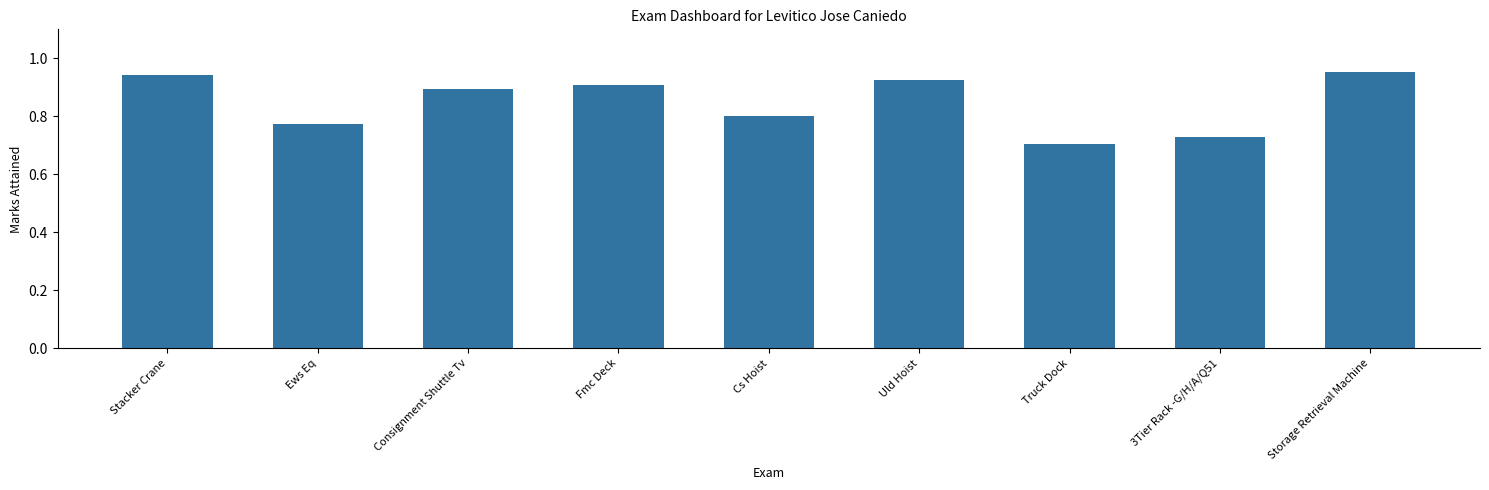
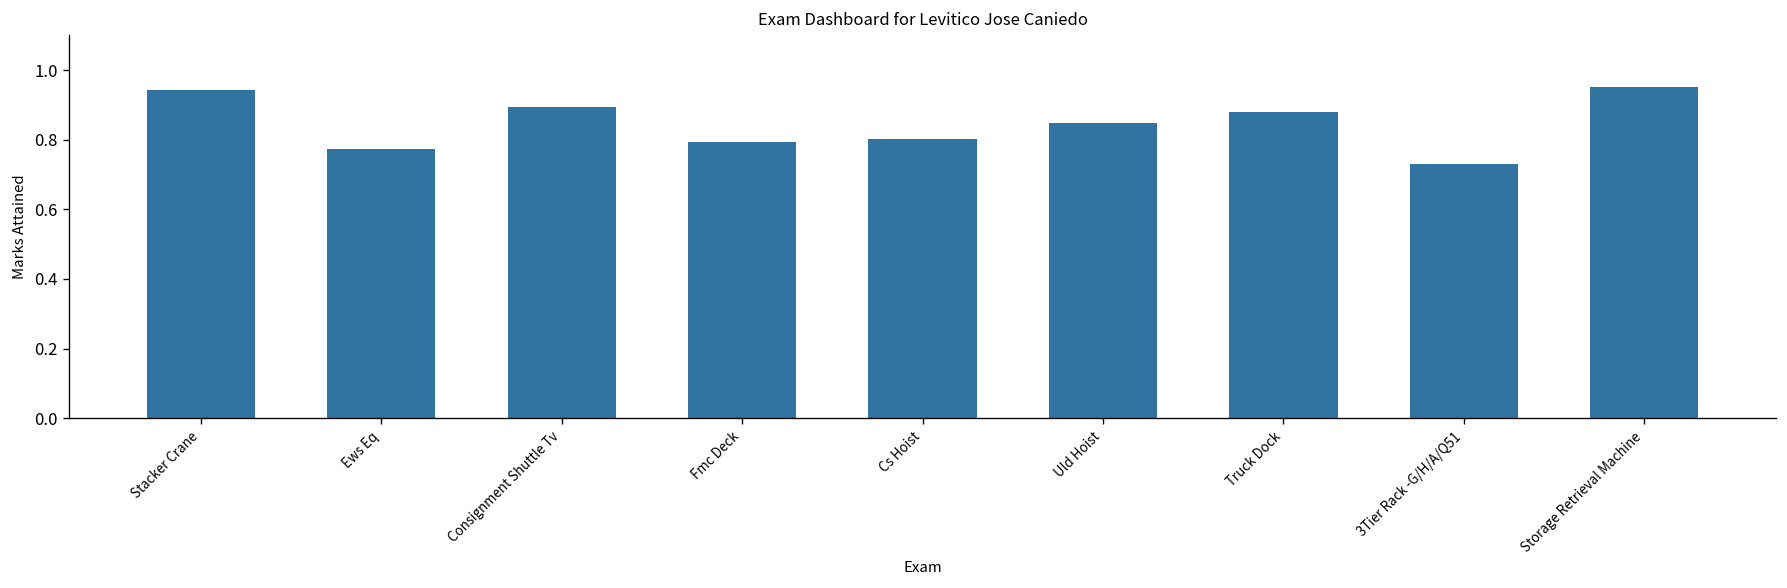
Fmc Deck: 0.91 -> 0.79
Uld Hoist: 0.92 -> 0.85
Truck Dock: 0.70 -> 0.88
